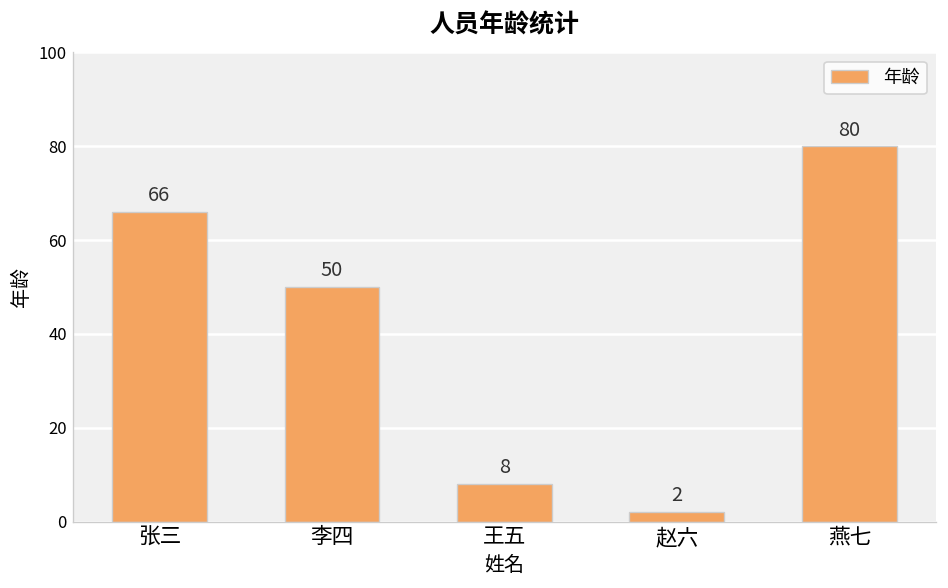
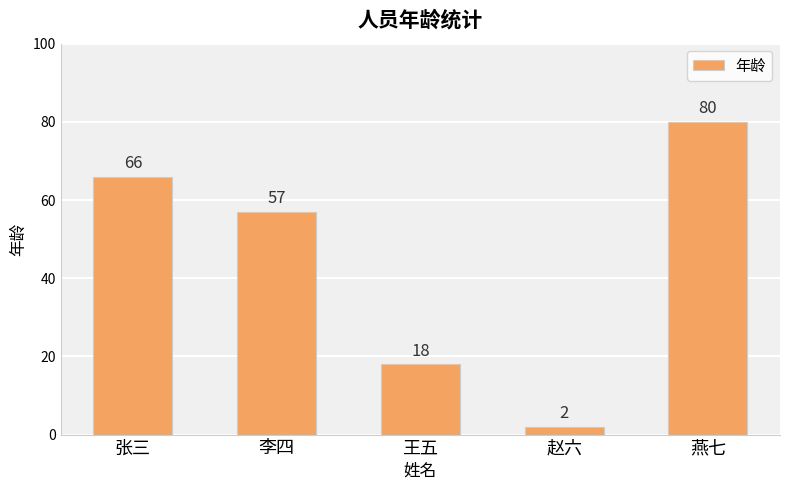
李四: 50 -> 57
王五: 8 -> 18
